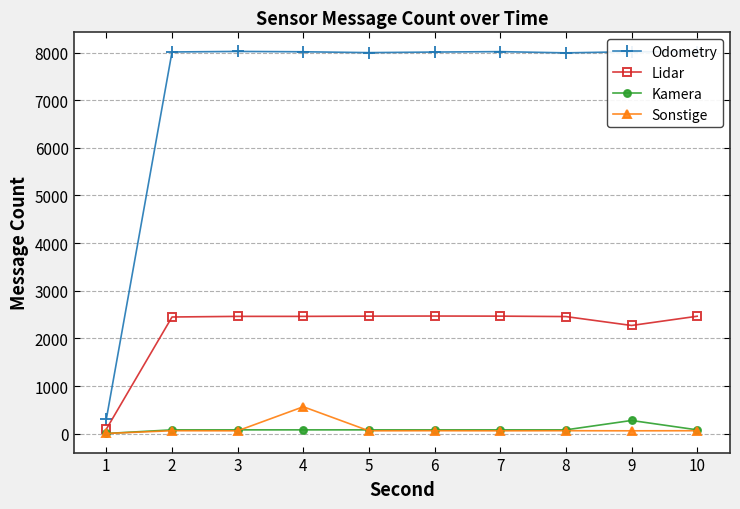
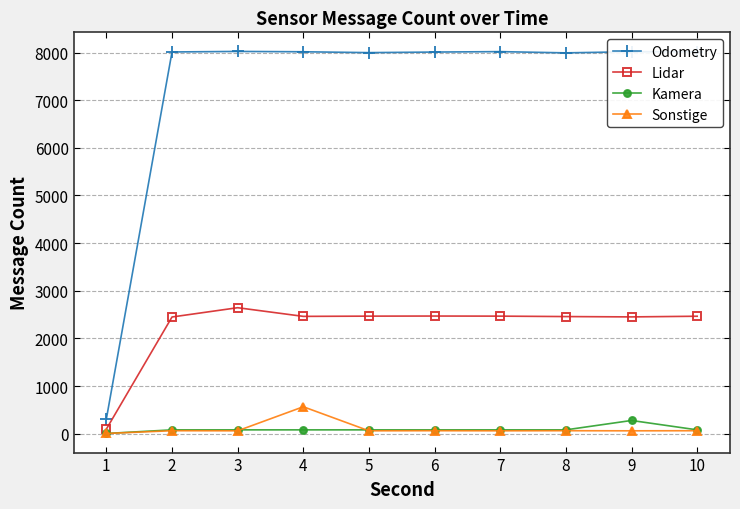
Lidar, 3: 2500 -> 2600
Lidar, 9: 2300 -> 2500
